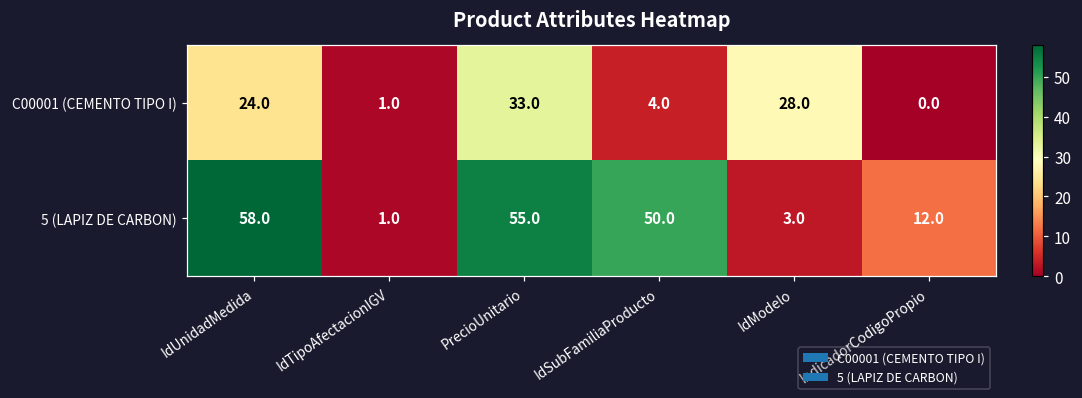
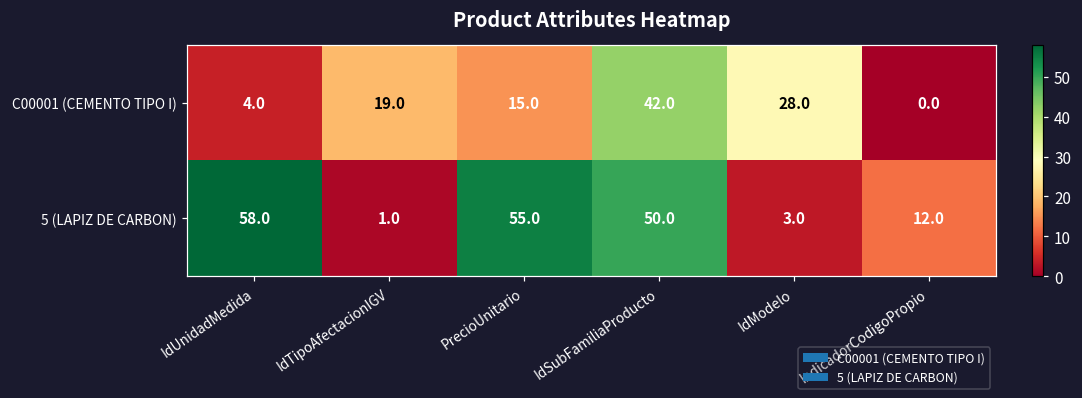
C00001 (CEMENTO TIPO I), IdUnidadMedida: 24.0 -> 4.0
C00001 (CEMENTO TIPO I), IdTipoAfectacionIGV: 1.0 -> 19.0
C00001 (CEMENTO TIPO I), PrecioUnitario: 33.0 -> 15.0
C00001 (CEMENTO TIPO I), IdSubFamiliaProducto: 4.0 -> 42.0
